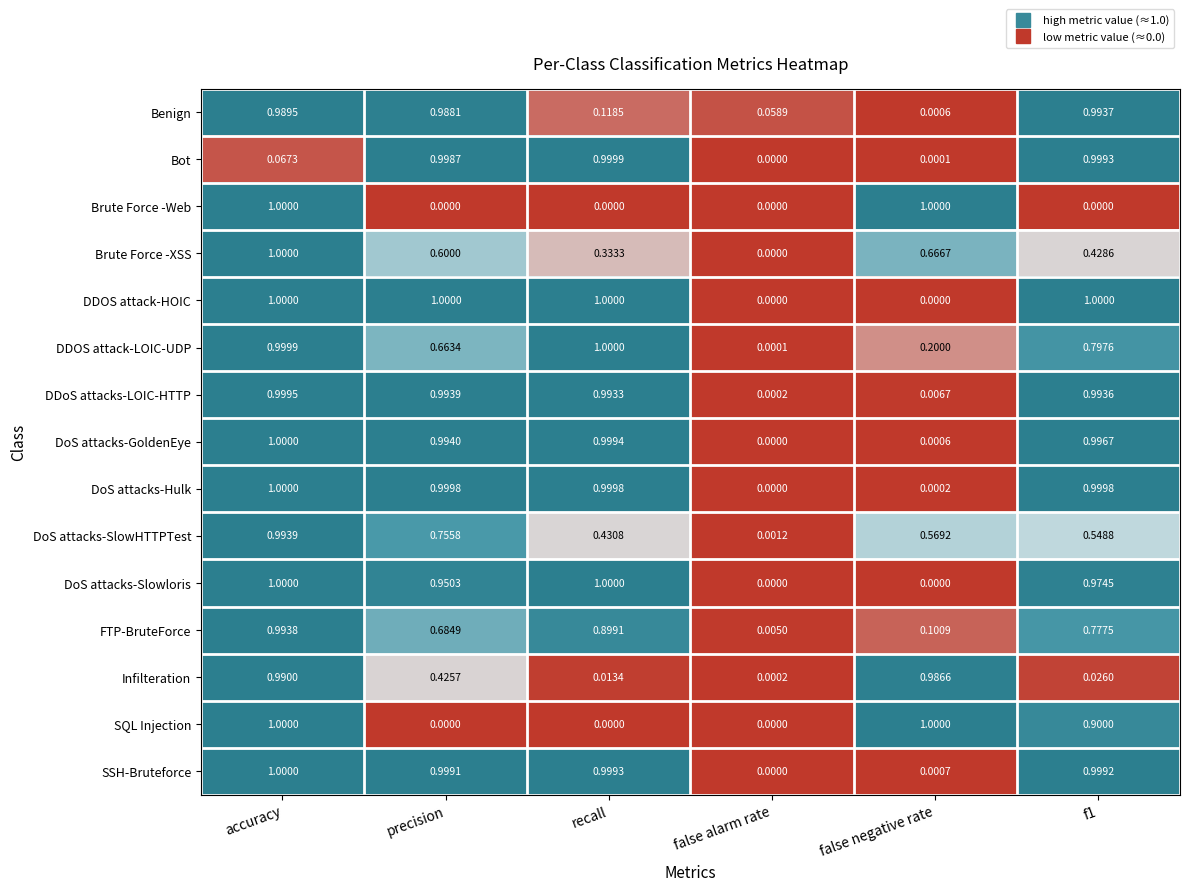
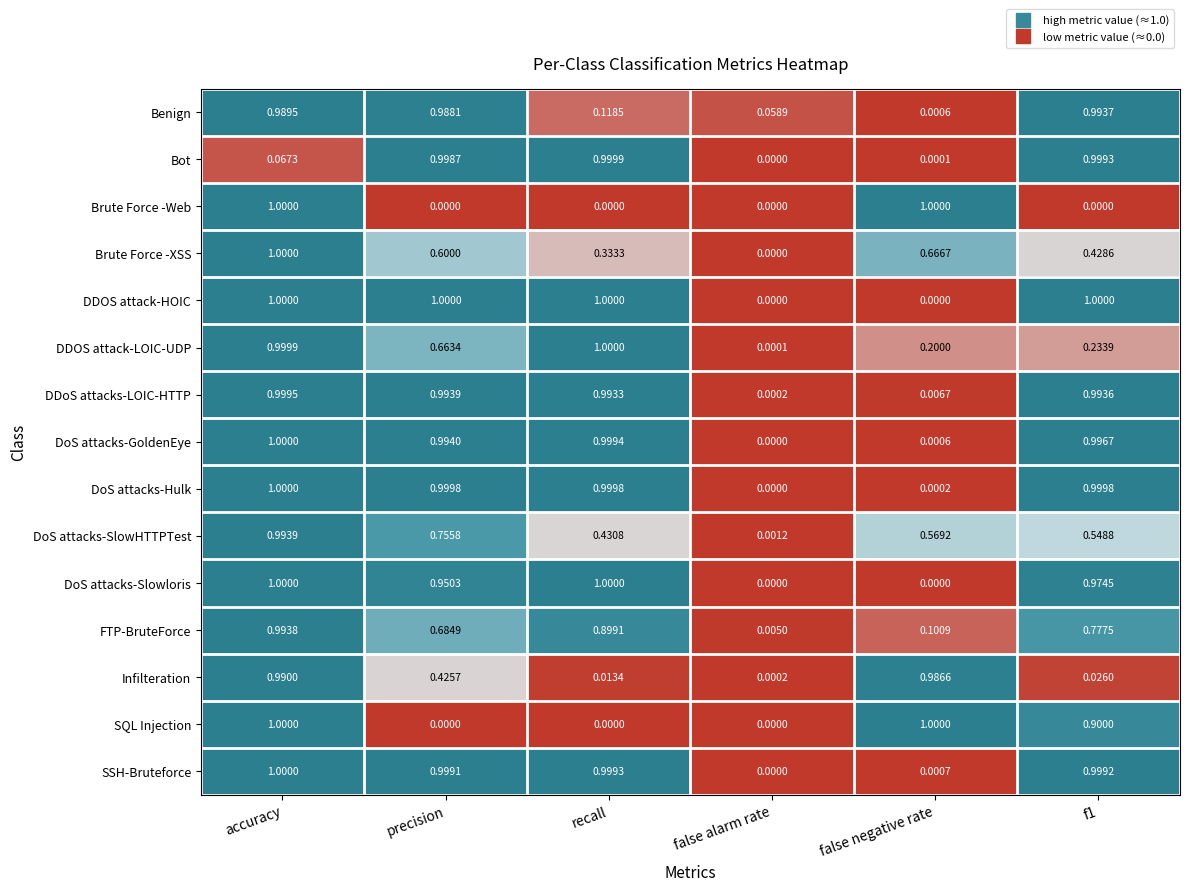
DDOS attack-LOIC-UDP, f1: 0.7976 -> 0.2339
